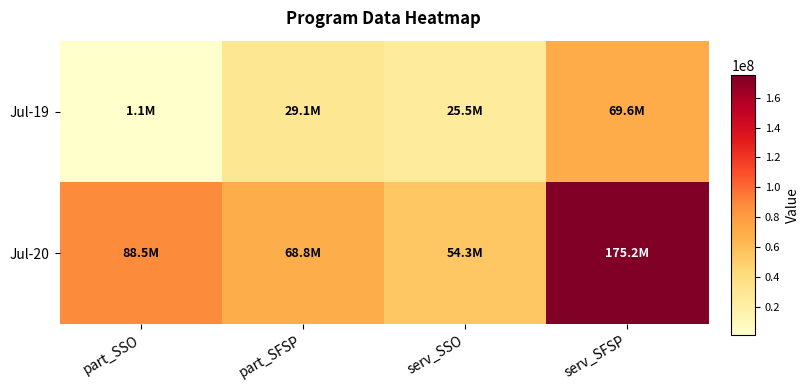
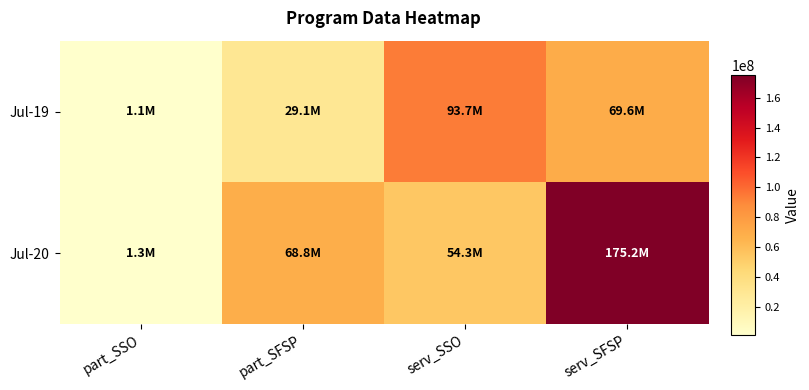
Jul-19, serv_SSO: 25.5M -> 93.7M
Jul-20, part_SSO: 88.5M -> 1.3M
